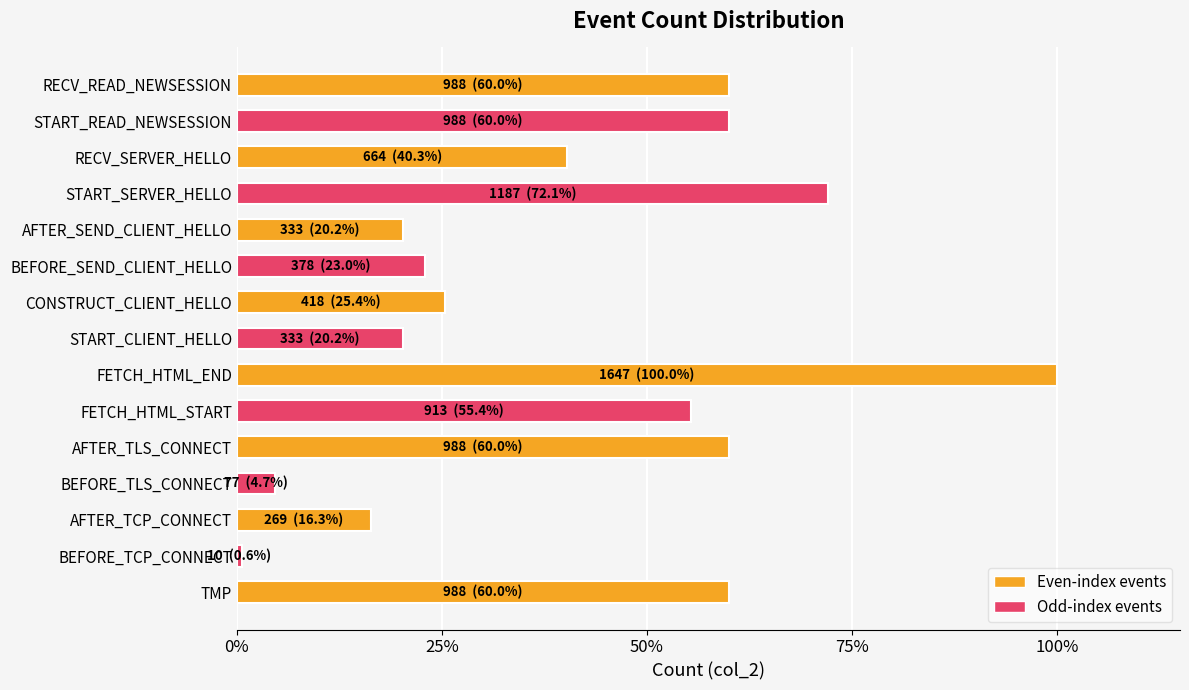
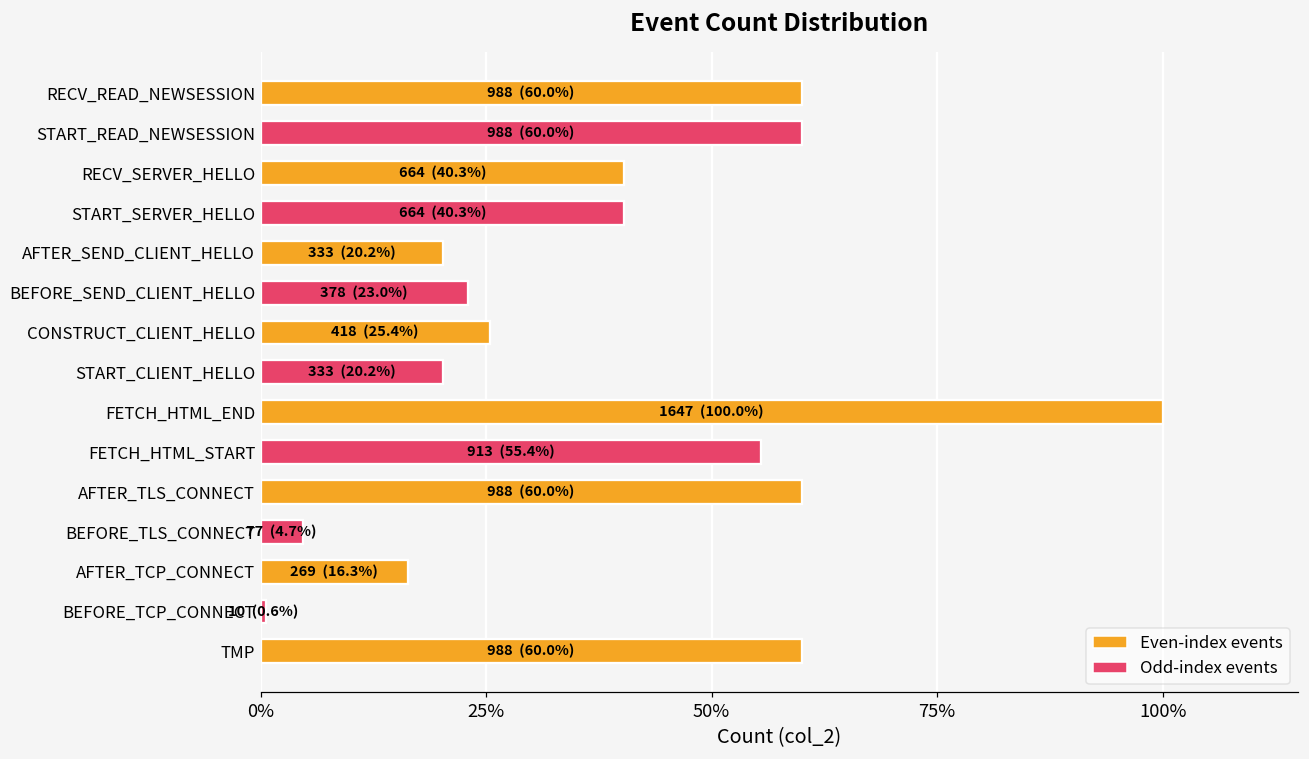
START_SERVER_HELLO: 1187 (72.1%) -> 664 (40.3%)
